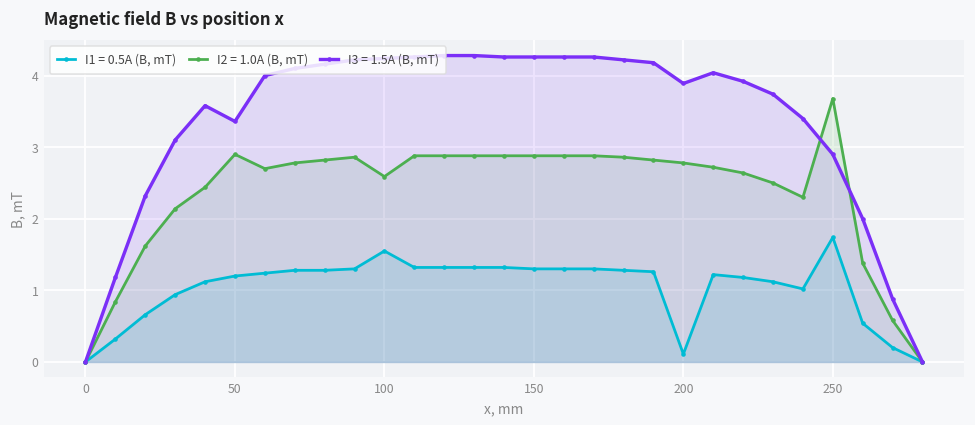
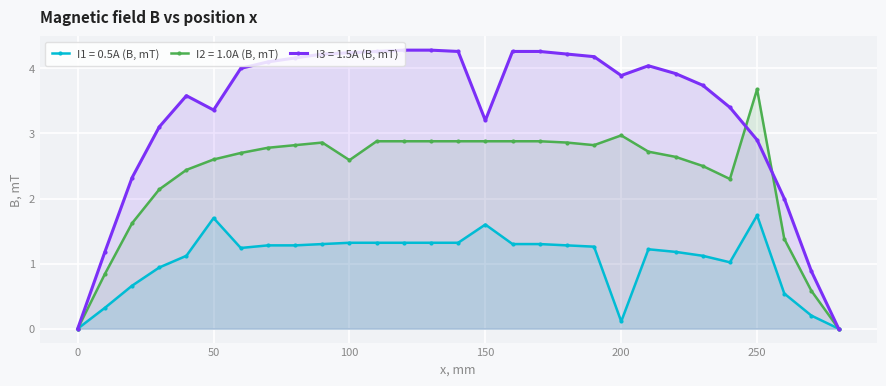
I1 = 0.5A (B, mT), 50: 1.2 -> 1.7
I2 = 1.0A (B, mT), 50: 2.9 -> 2.6
I1 = 0.5A (B, mT), 100: 1.6 -> 1.3
I1 = 0.5A (B, mT), 150: 1.3 -> 1.6
I3 = 1.5A (B, mT), 150: 4.3 -> 3.2
I2 = 1.0A (B, mT), 200: 2.8 -> 3.0
